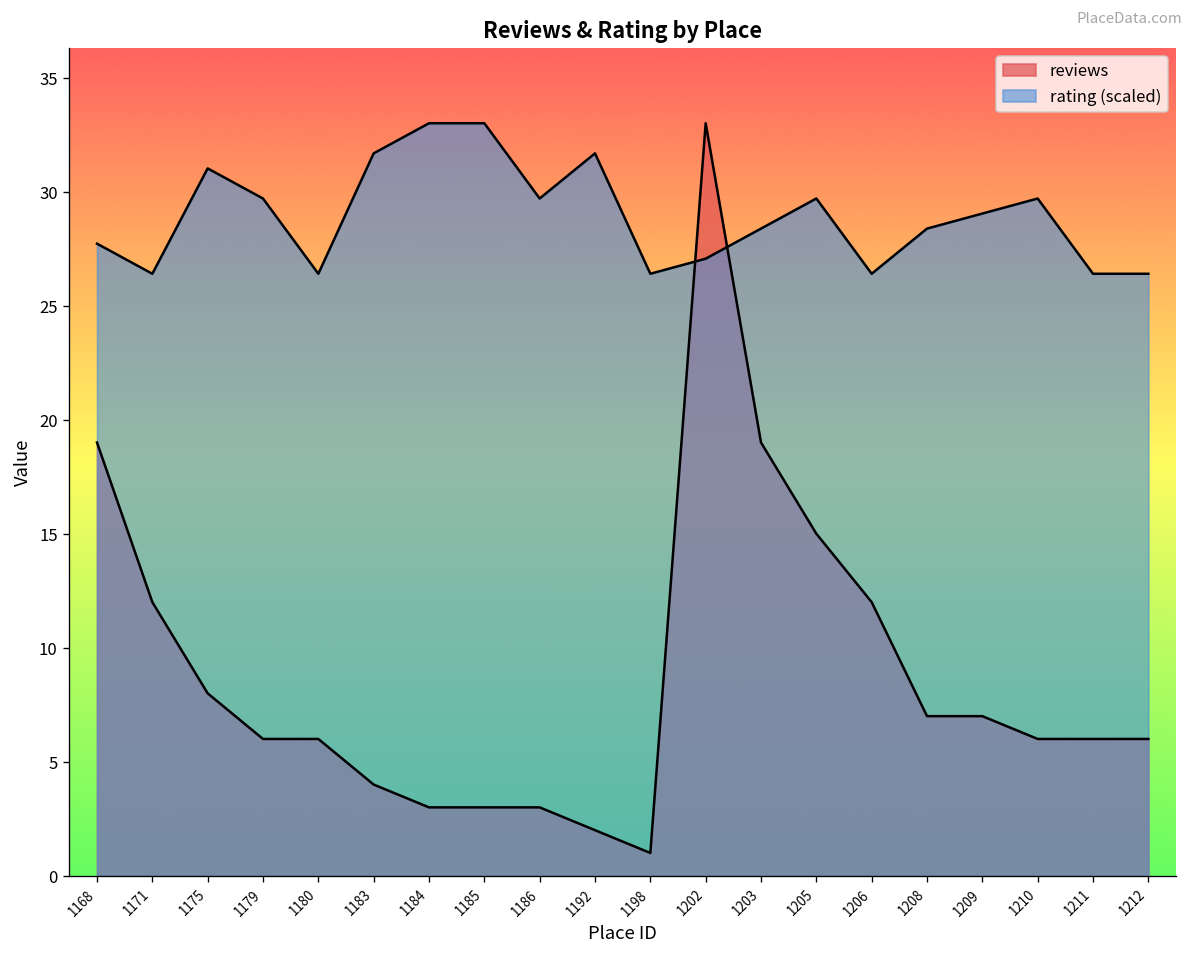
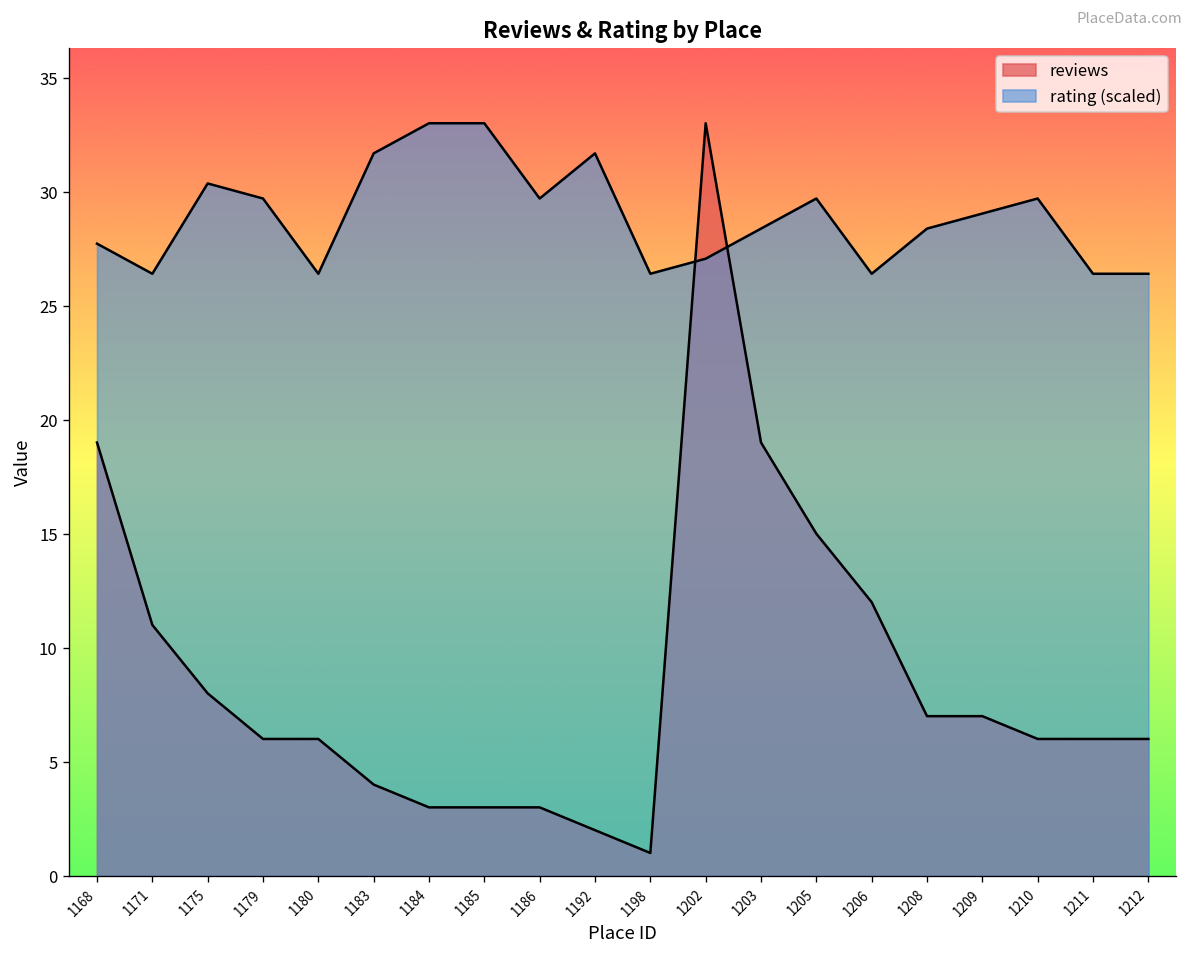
reviews, 1171: 12 -> 11
rating (scaled), 1175: 31.0 -> 30.4
